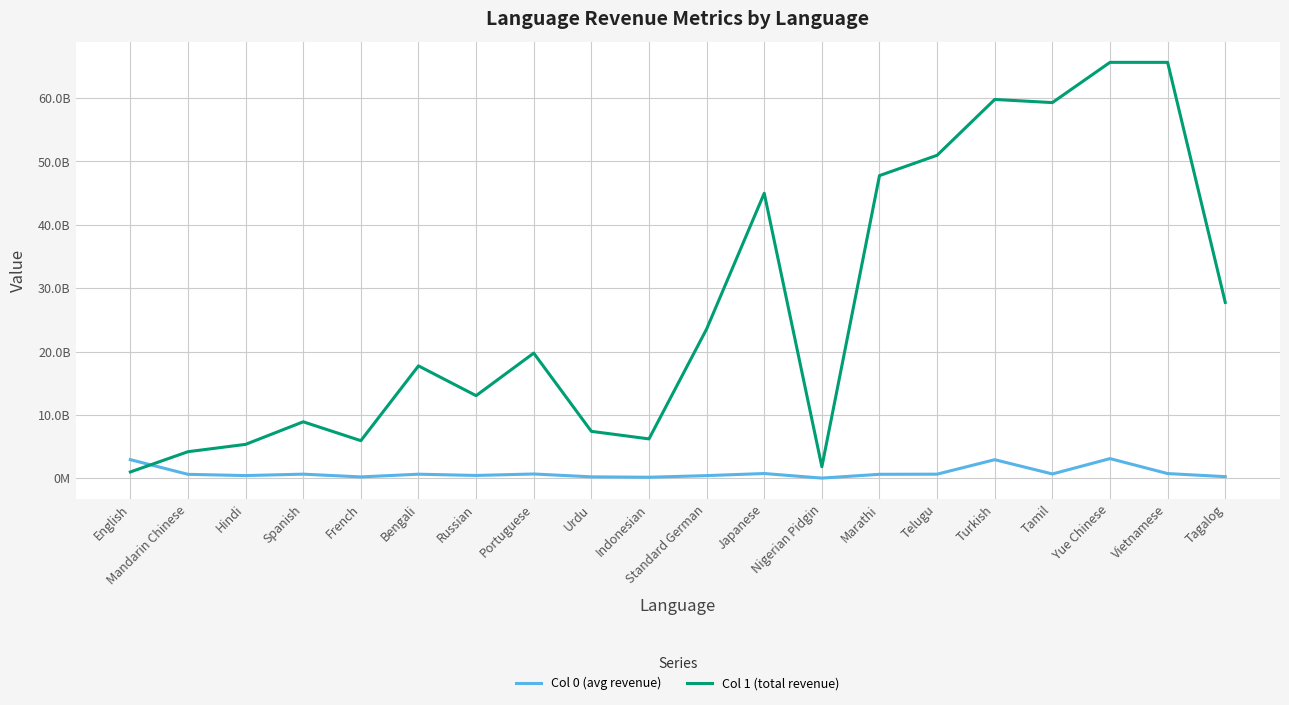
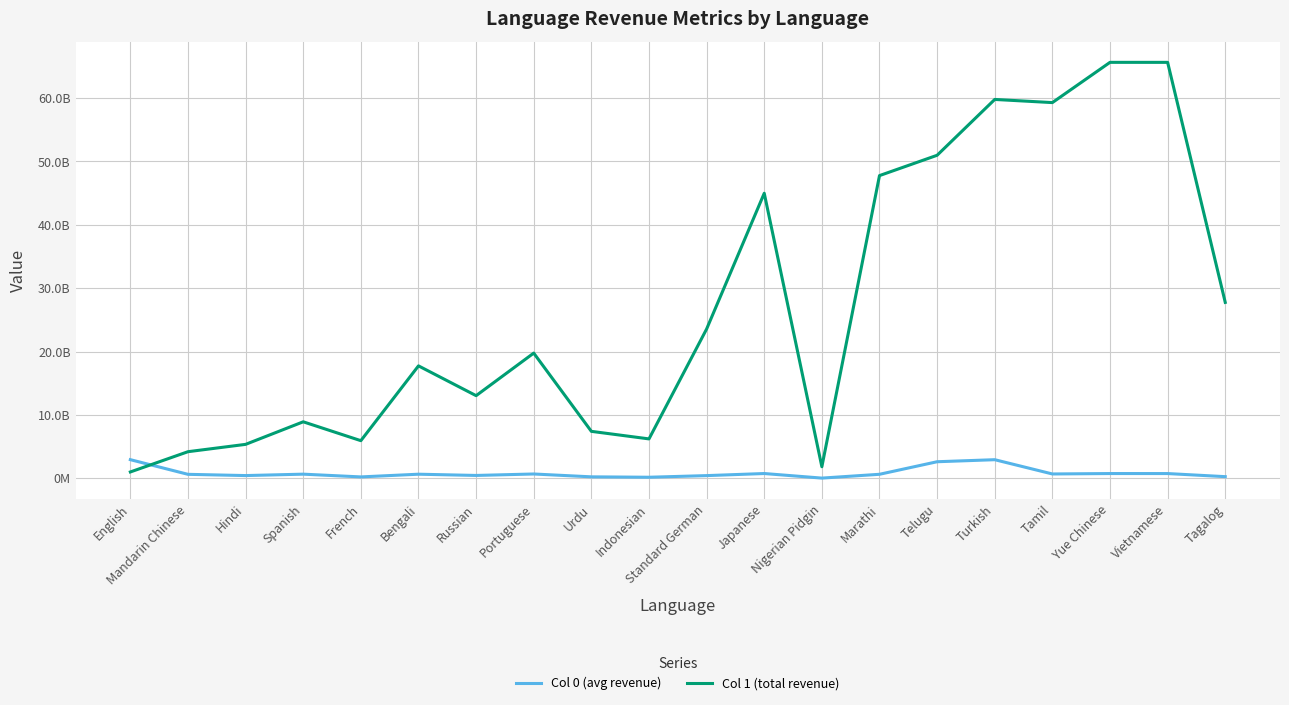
Col 0 (avg revenue), Telugu: 1000000000 -> 3000000000
Col 0 (avg revenue), Yue Chinese: 3000000000 -> 1000000000
